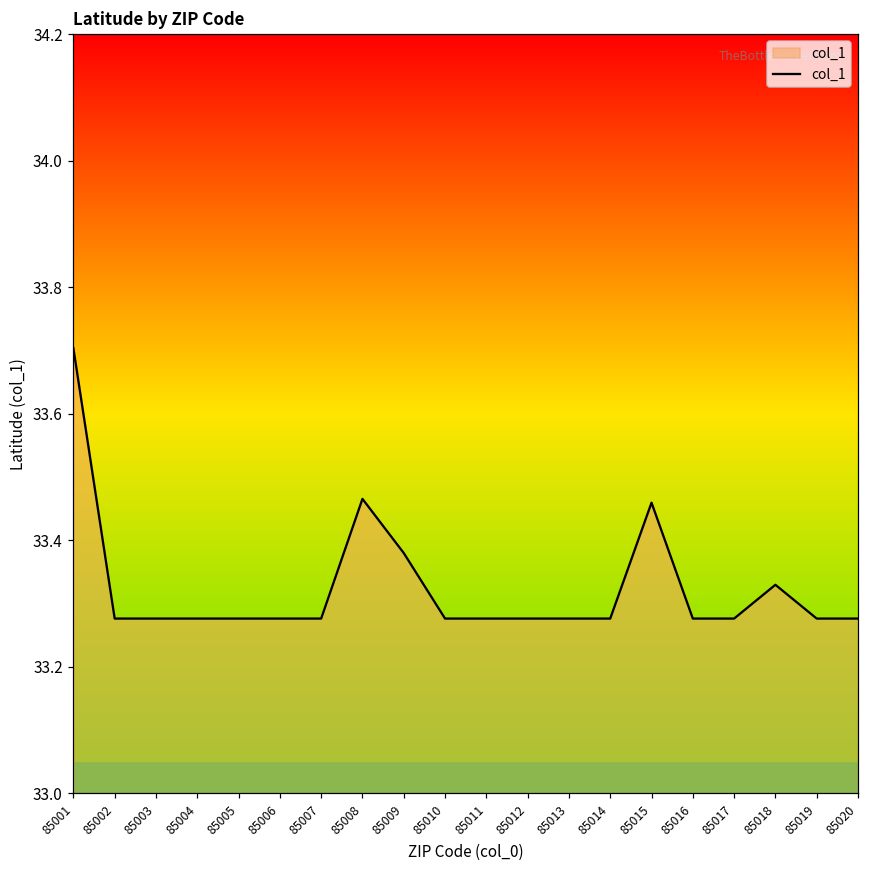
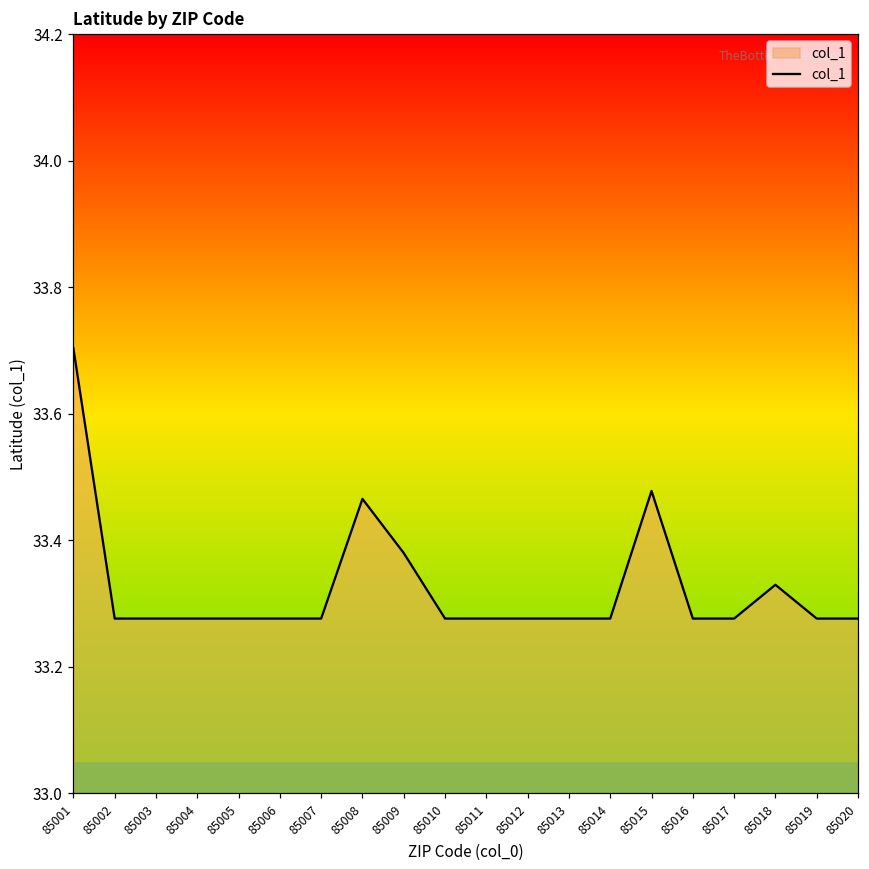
85015: 33.46 -> 33.48
